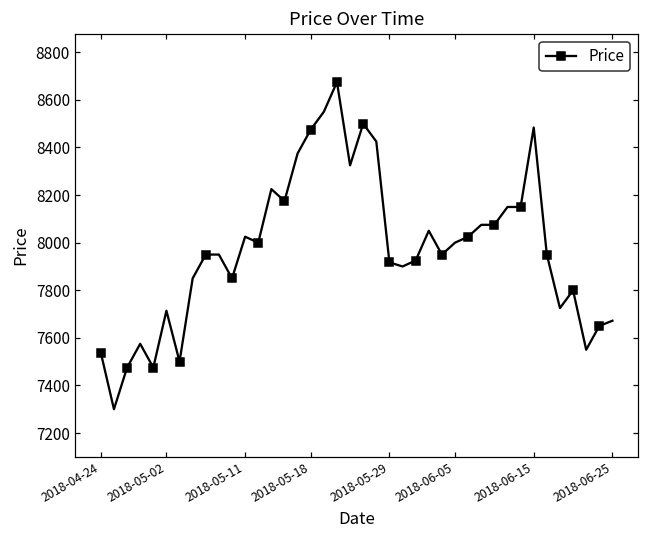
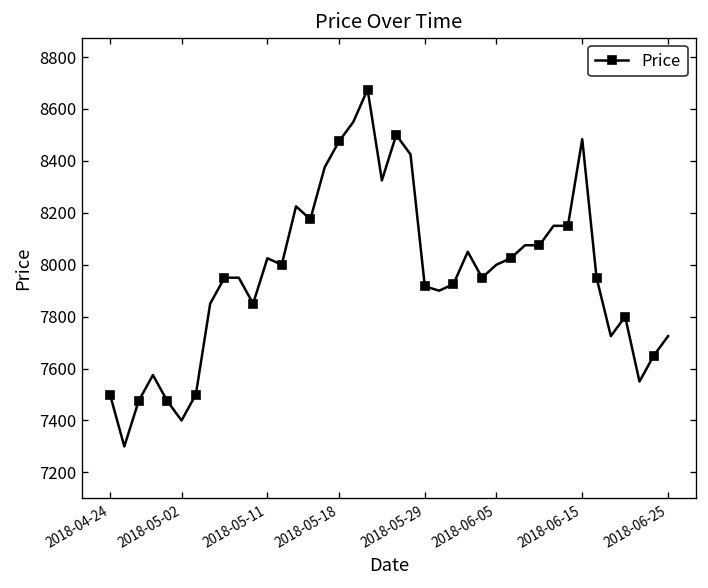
2018-04-24: 7540 -> 7500
2018-05-02: 7710 -> 7400
2018-06-25: 7670 -> 7730
